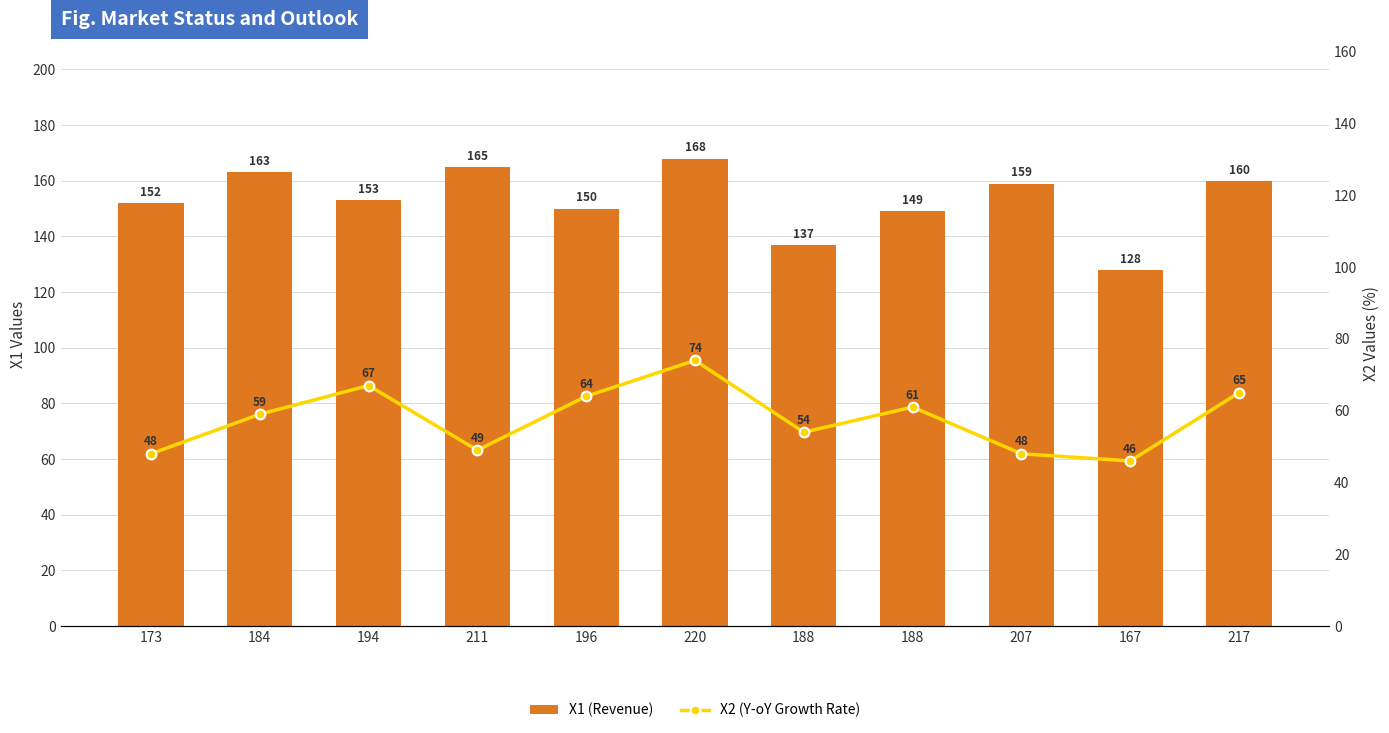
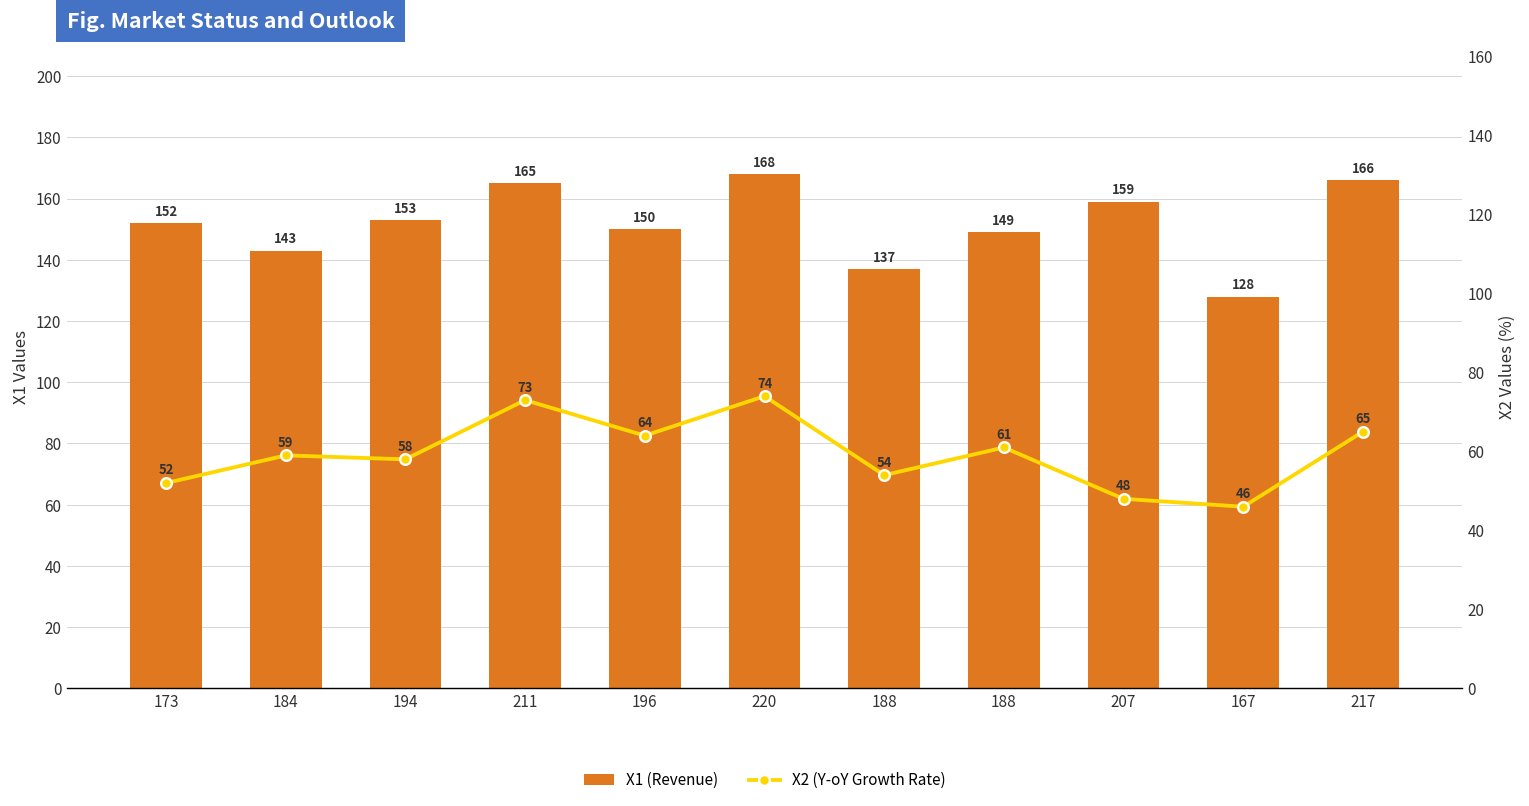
X1 (Revenue), 184: 163 -> 143
X1 (Revenue), 217: 160 -> 166
X2 (Y-oY Growth Rate), 173: 48 -> 52
X2 (Y-oY Growth Rate), 194: 67 -> 58
X2 (Y-oY Growth Rate), 211: 49 -> 73
